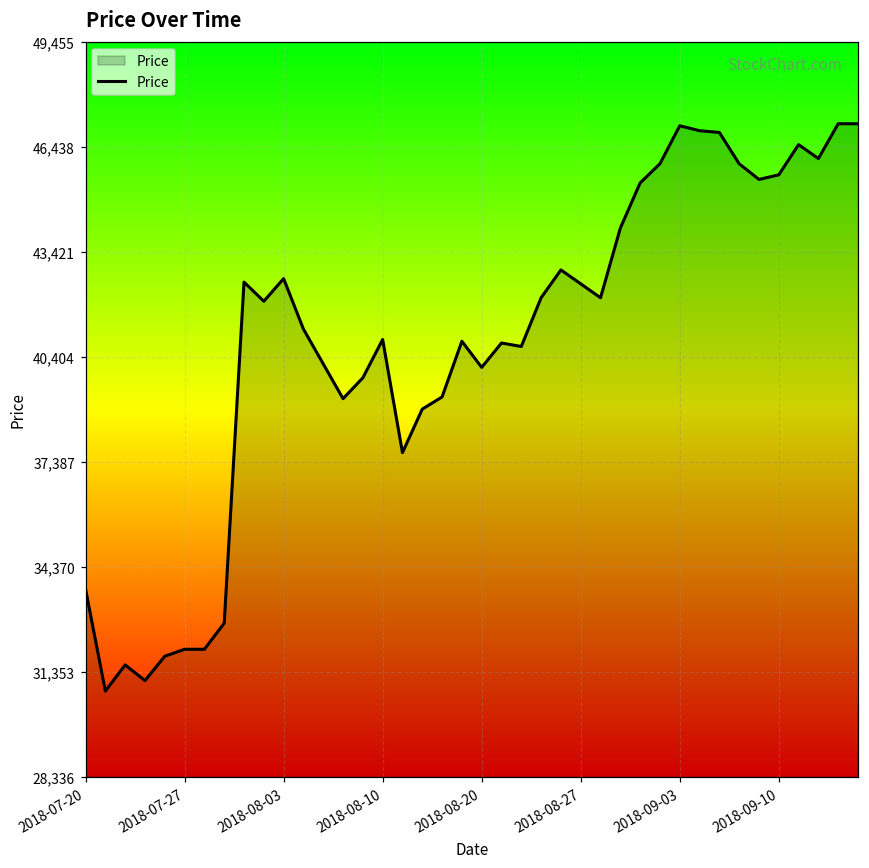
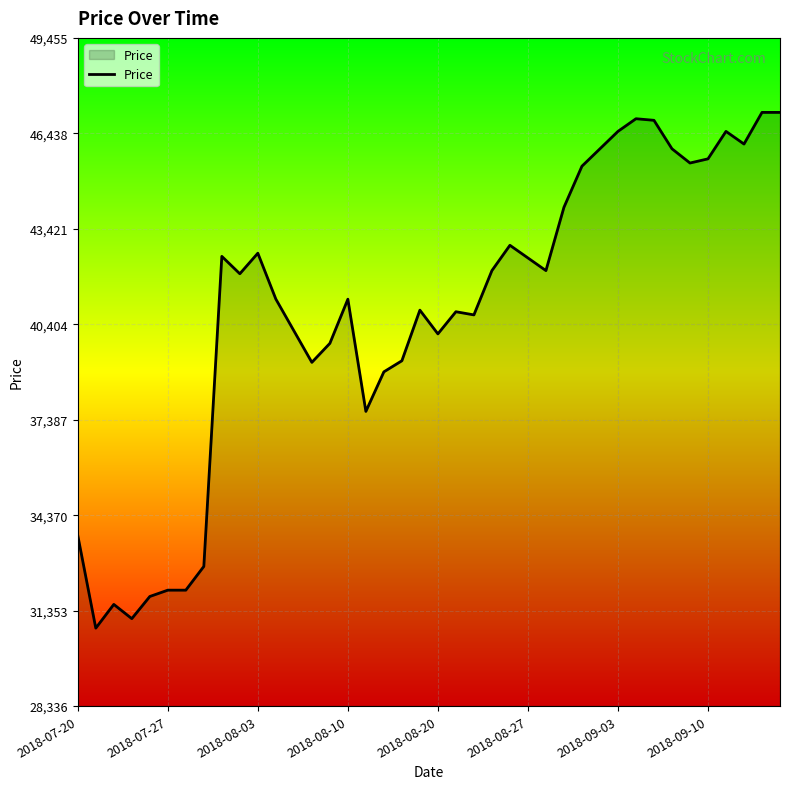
2018-08-10: 40,900 -> 41,200
2018-09-03: 47,000 -> 46,500
